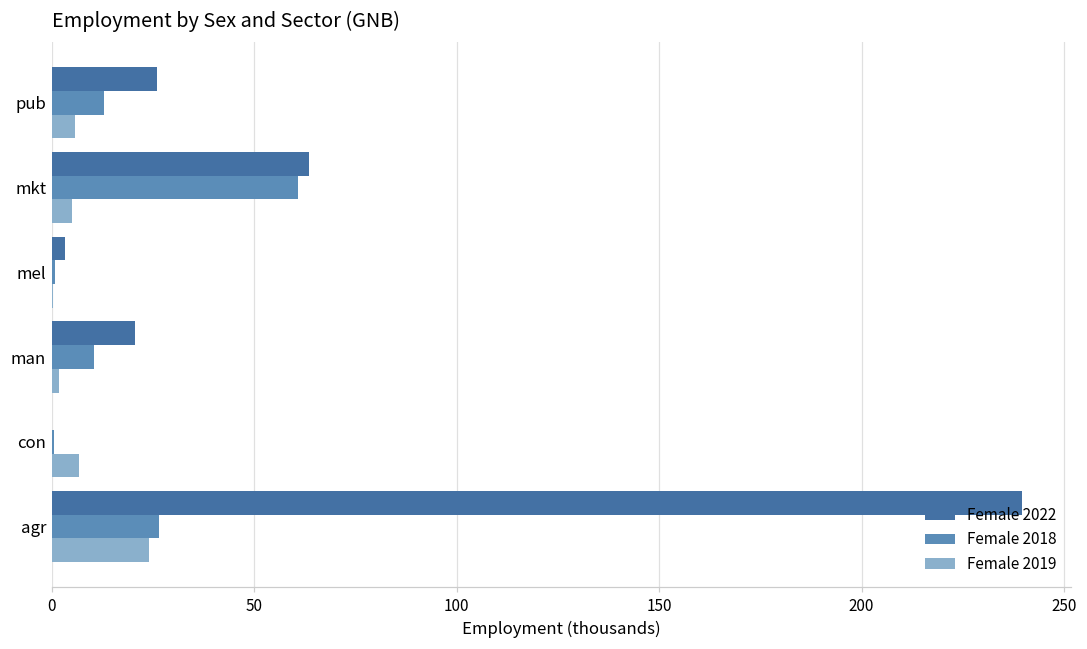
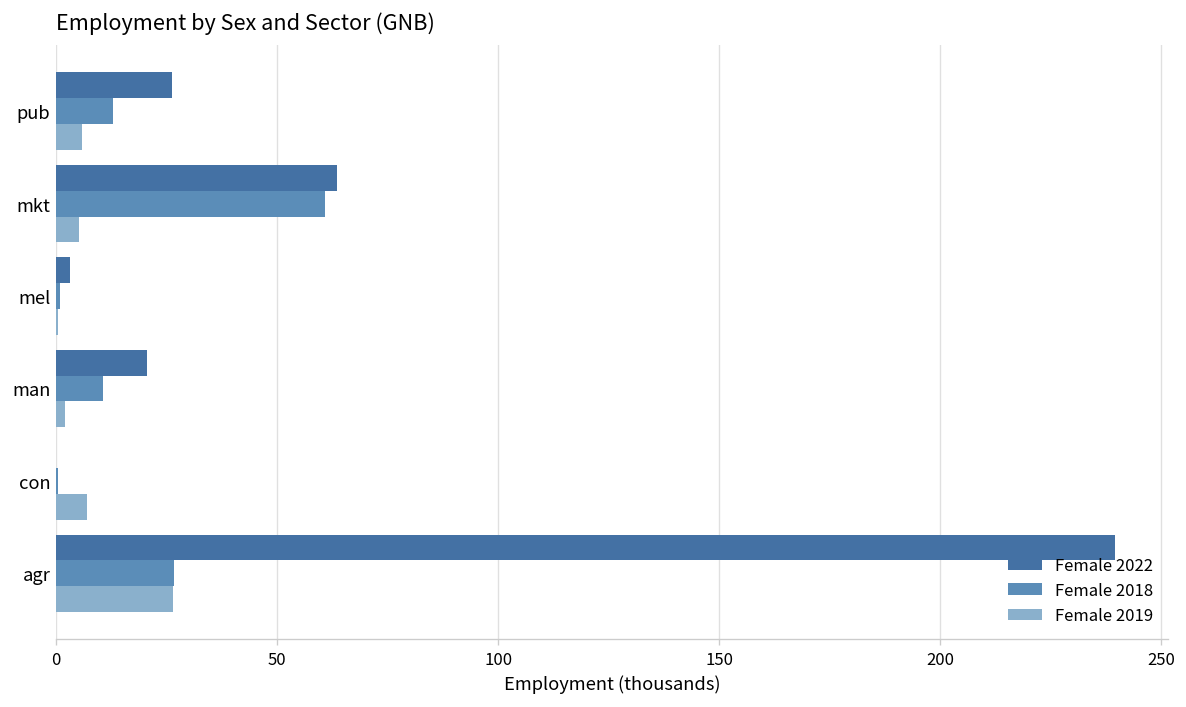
Female 2019, agr: 24 -> 26
